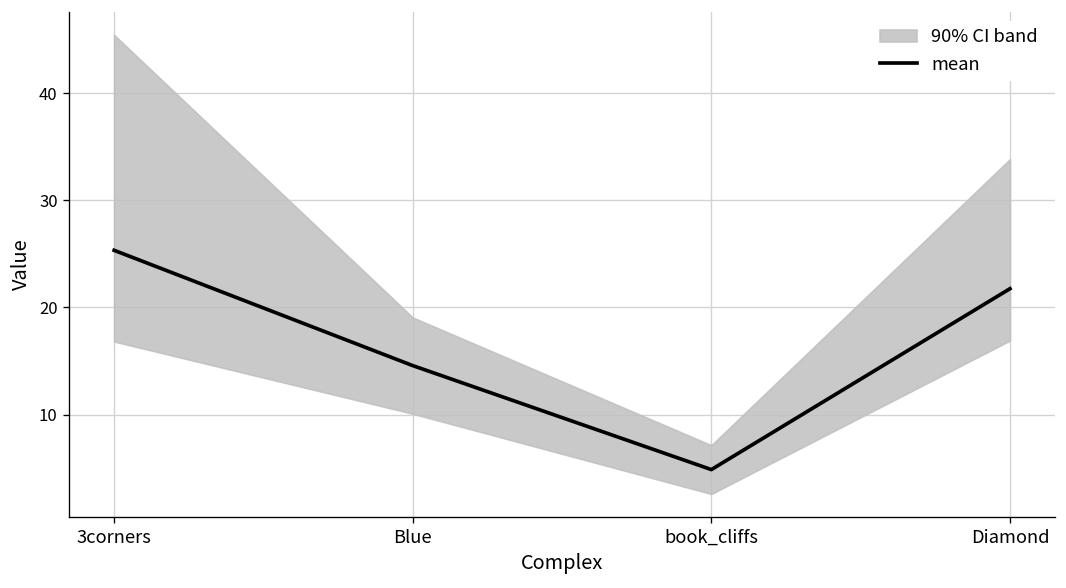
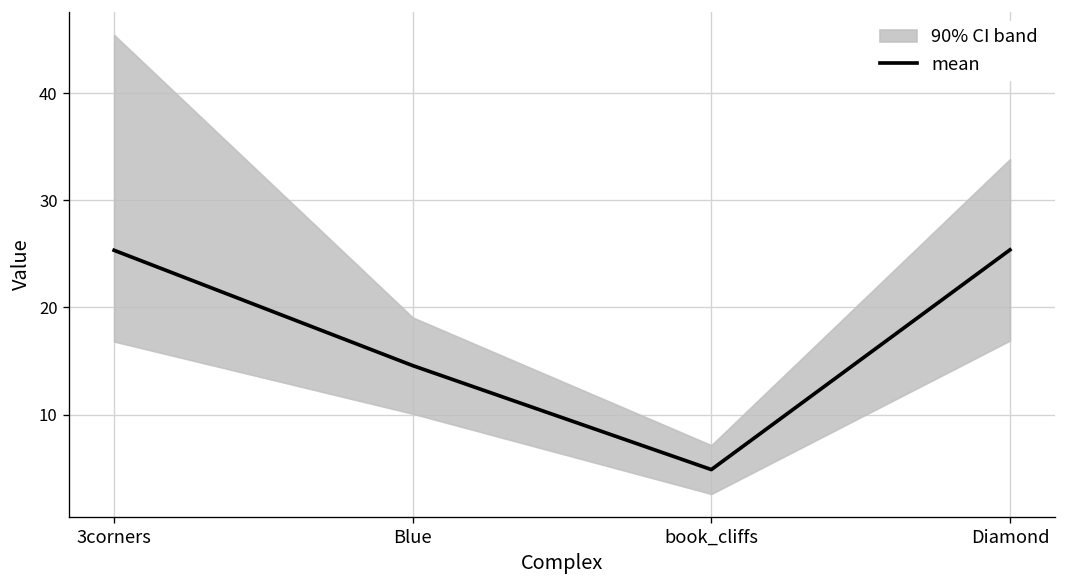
mean, Diamond: 22 -> 25
